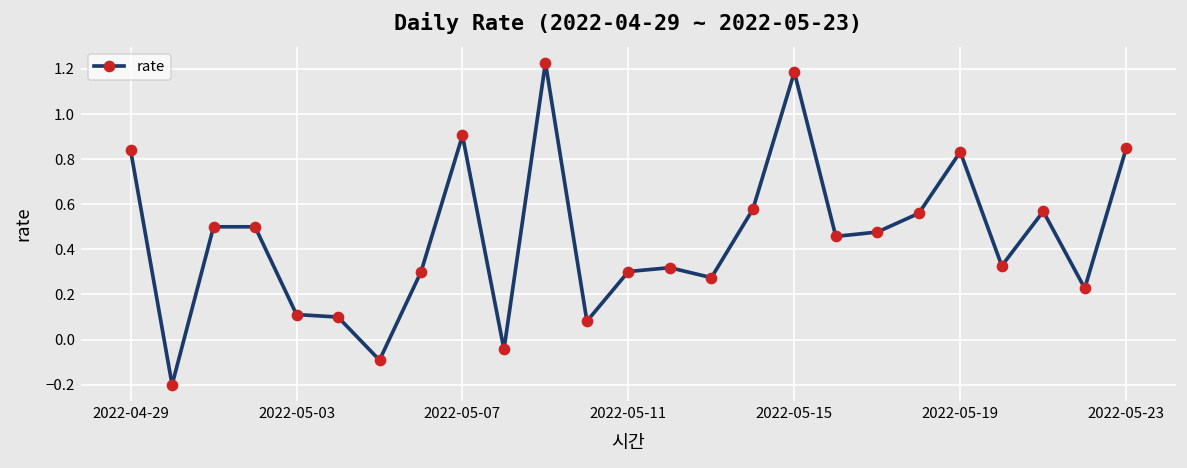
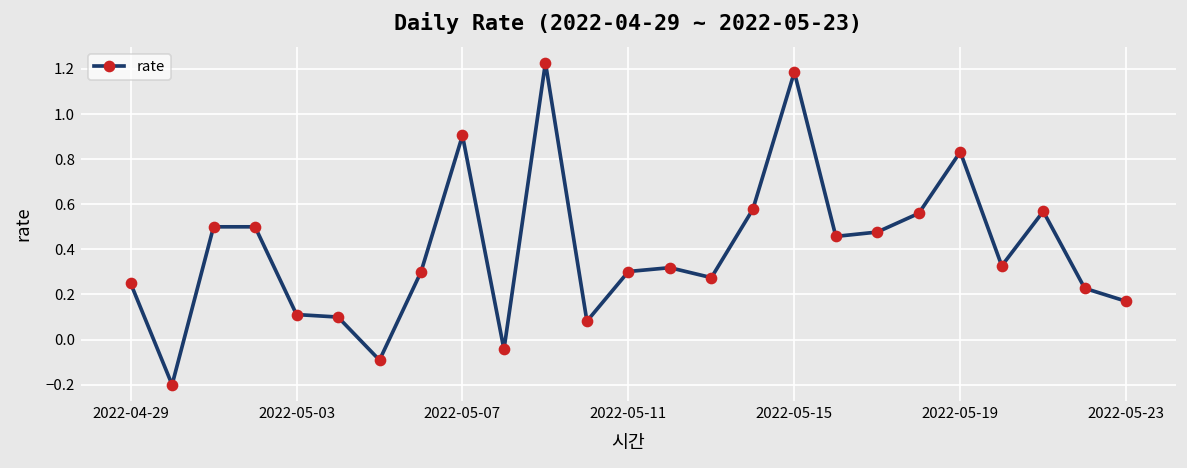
2022-04-29: 0.84 -> 0.25
2022-05-23: 0.85 -> 0.17
